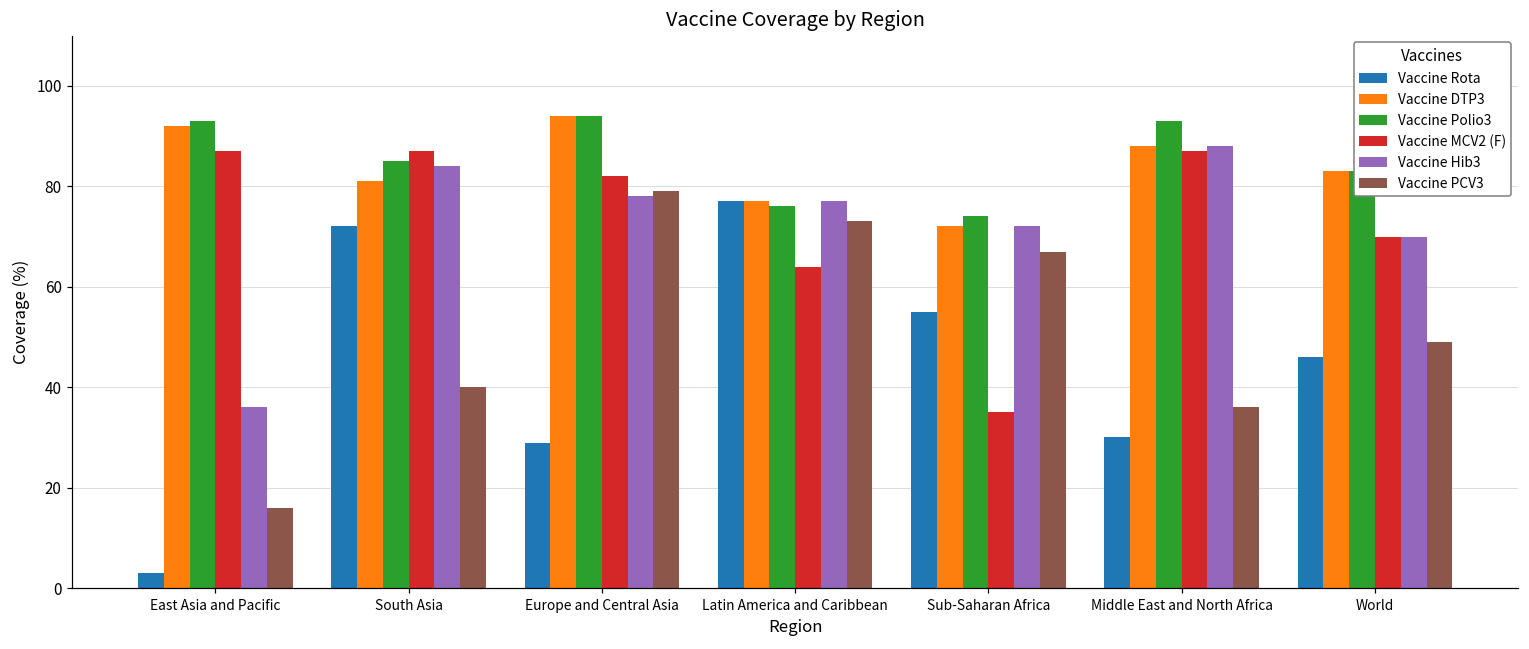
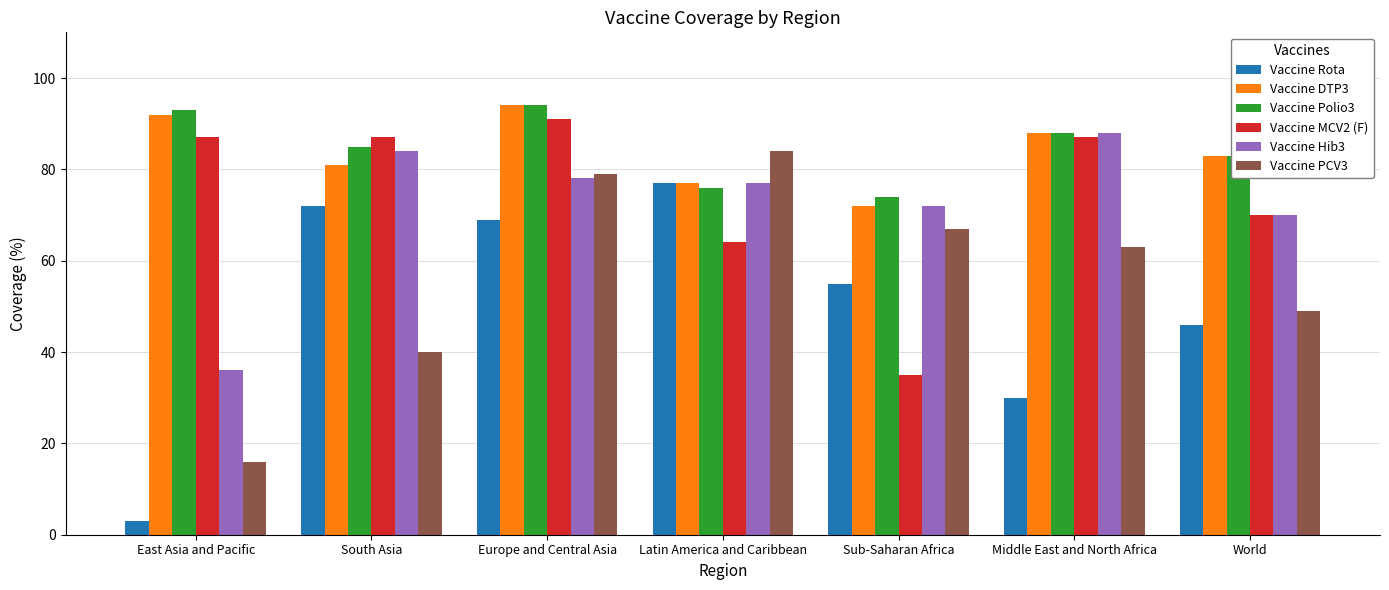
Vaccine Rota, Europe and Central Asia: 29 -> 69
Vaccine MCV2 (F), Europe and Central Asia: 82 -> 91
Vaccine PCV3, Latin America and Caribbean: 73 -> 84
Vaccine Polio3, Middle East and North Africa: 93 -> 88
Vaccine PCV3, Middle East and North Africa: 36 -> 63
